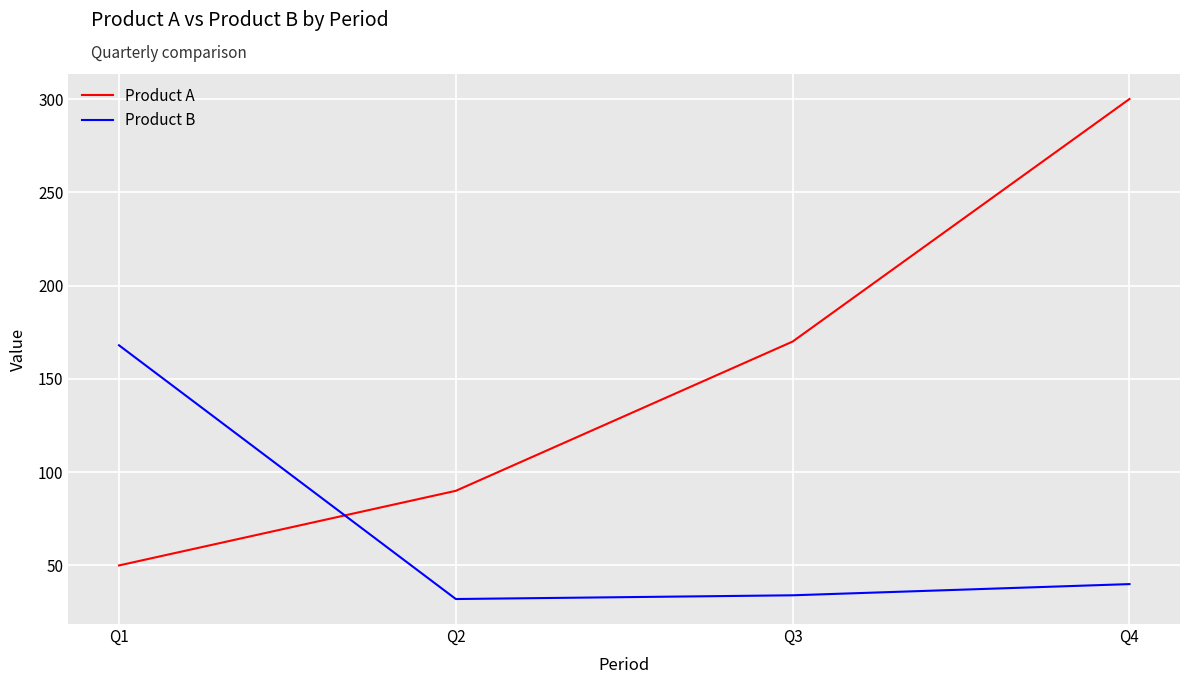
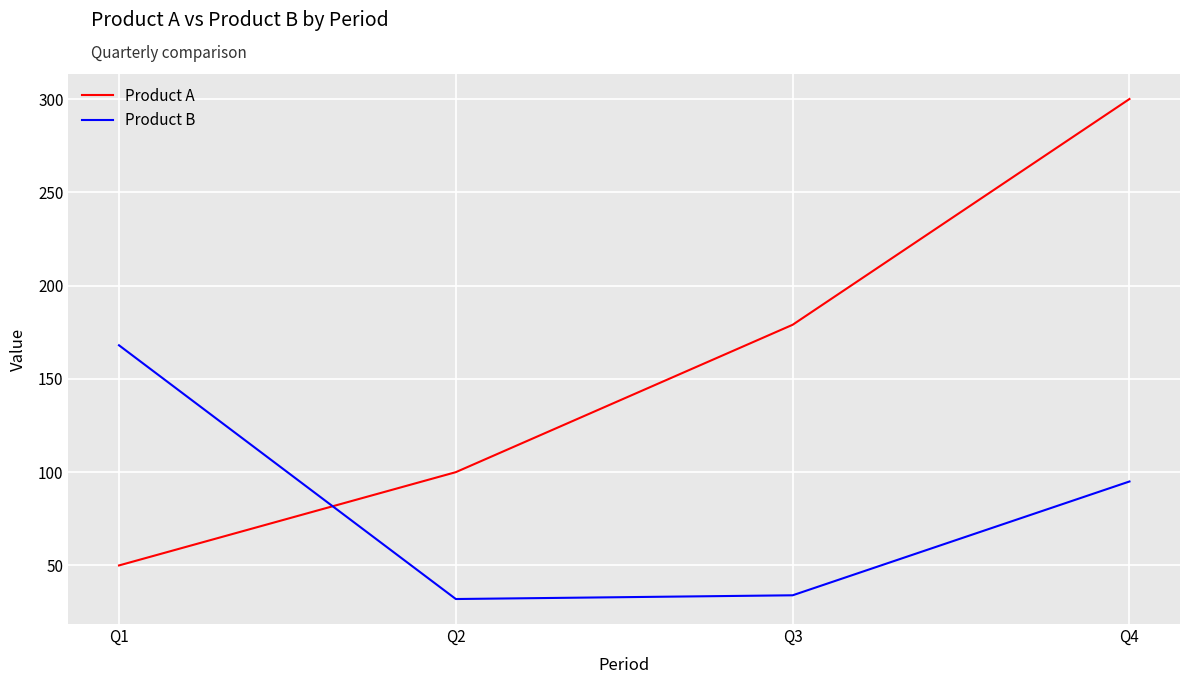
Product A, Q2: 90 -> 100
Product A, Q3: 170 -> 179
Product B, Q4: 40 -> 95
